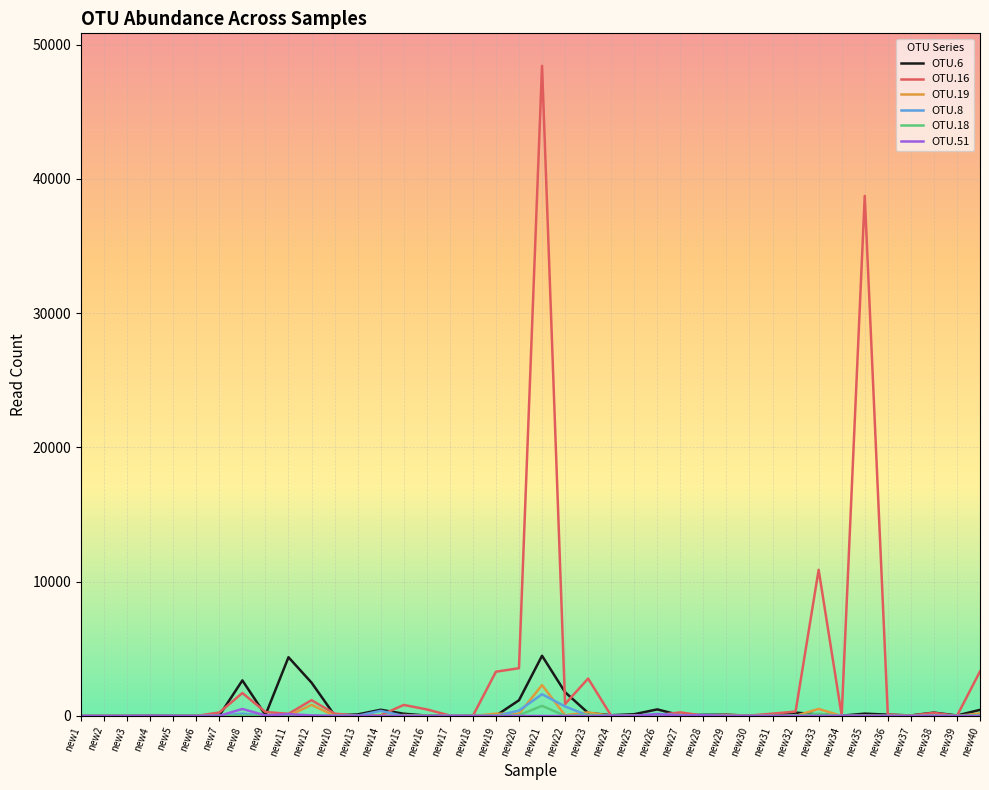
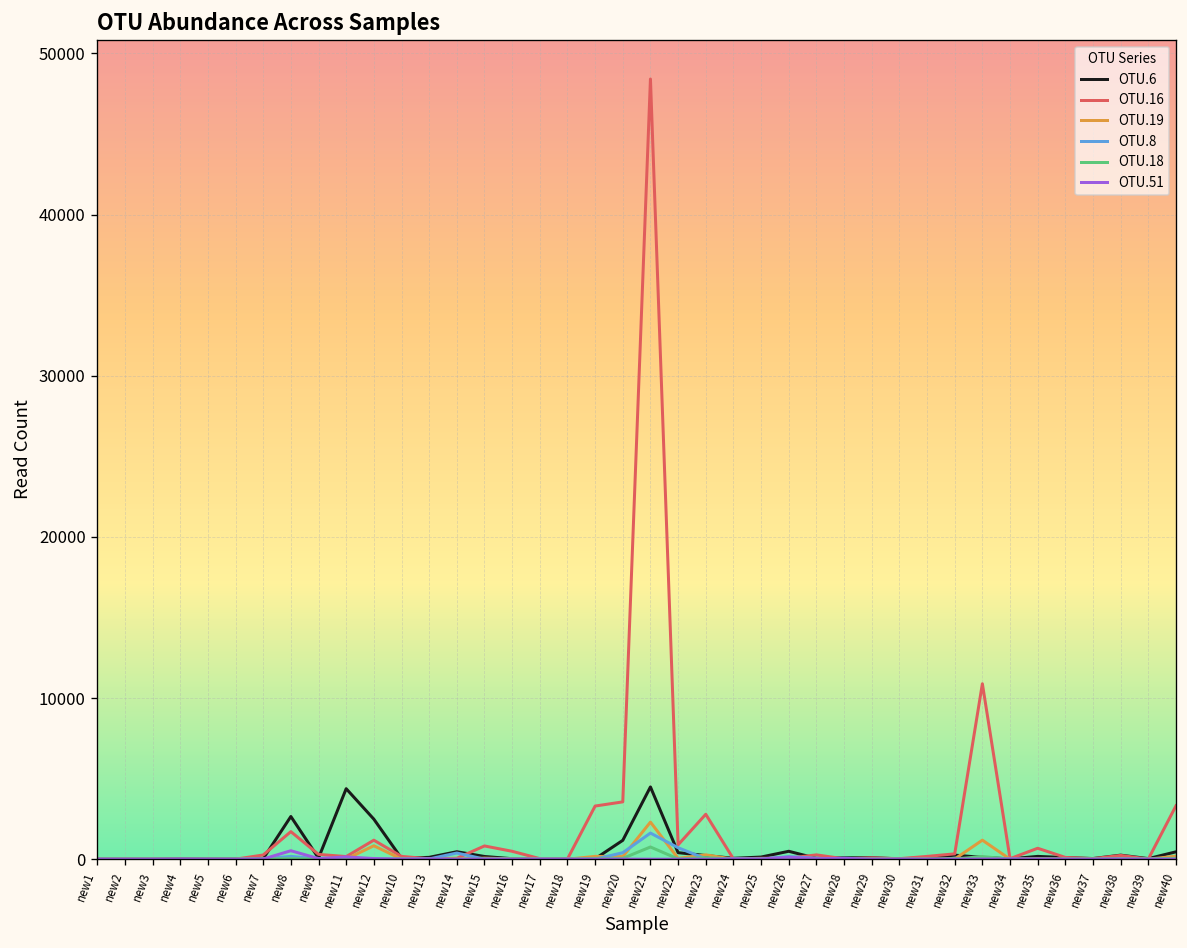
OTU.6, new22: 1800 -> 400
OTU.19, new33: 500 -> 1200
OTU.16, new35: 38700 -> 700
